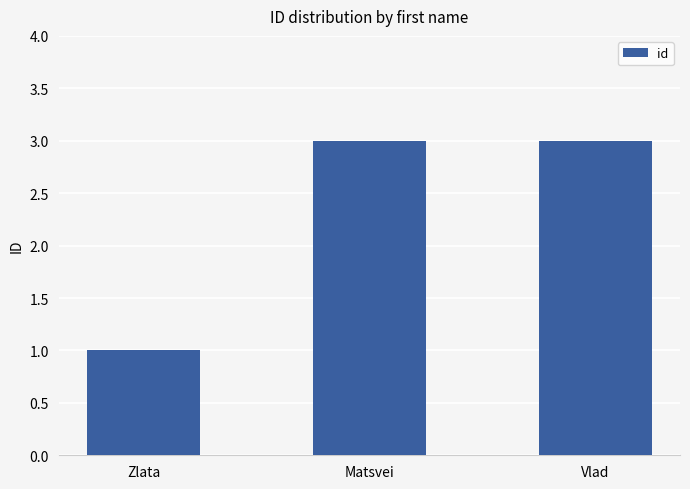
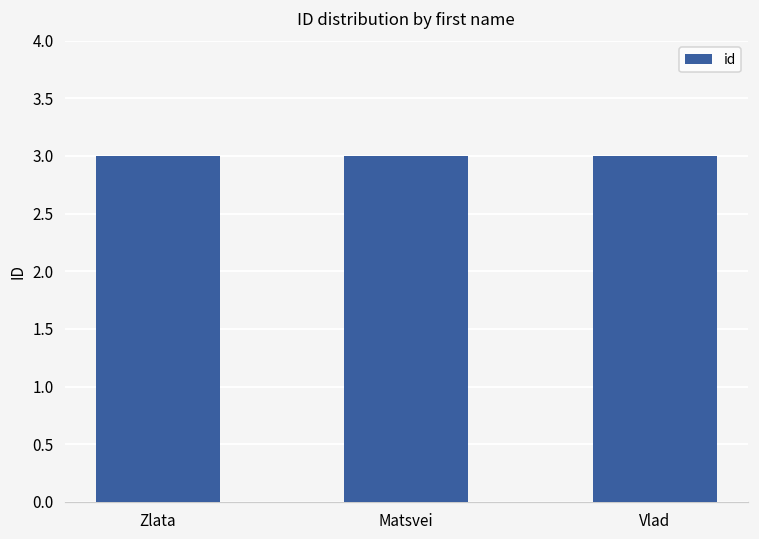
Zlata: 1 -> 3
